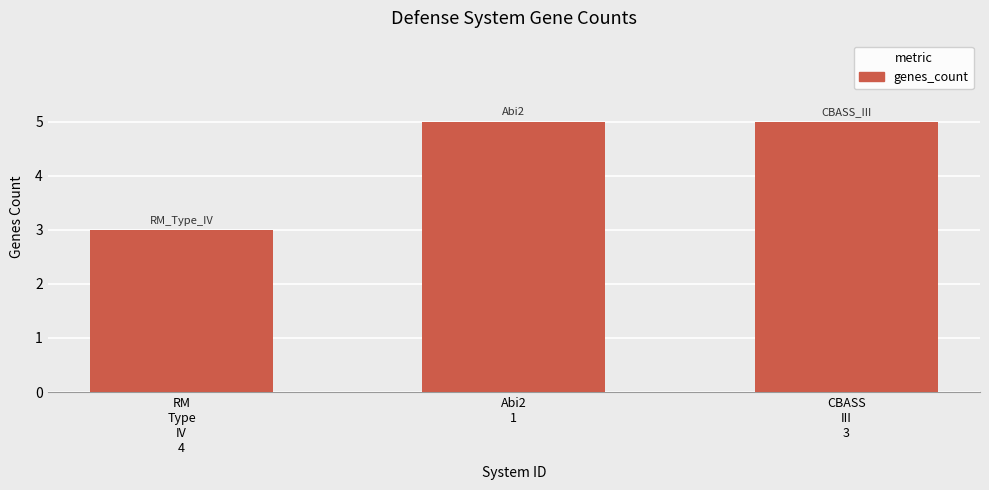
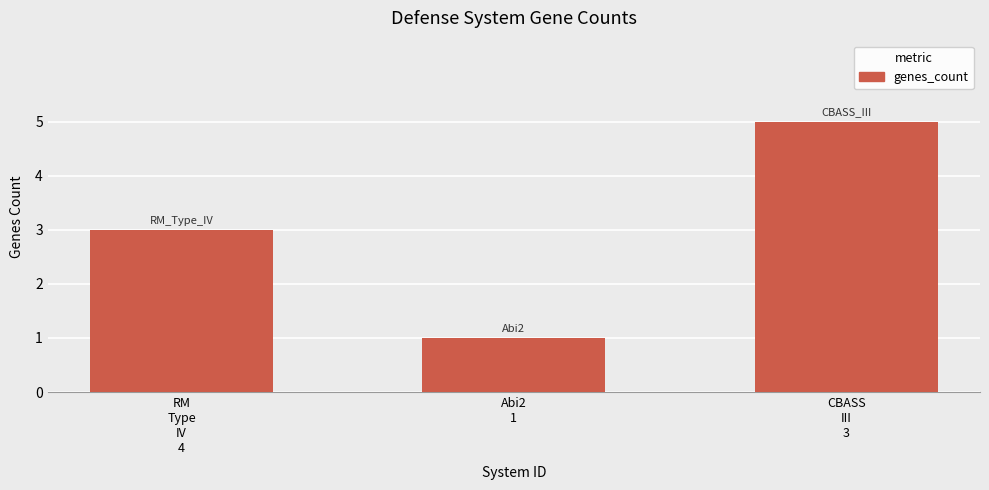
Abi2 1: 5 -> 1
